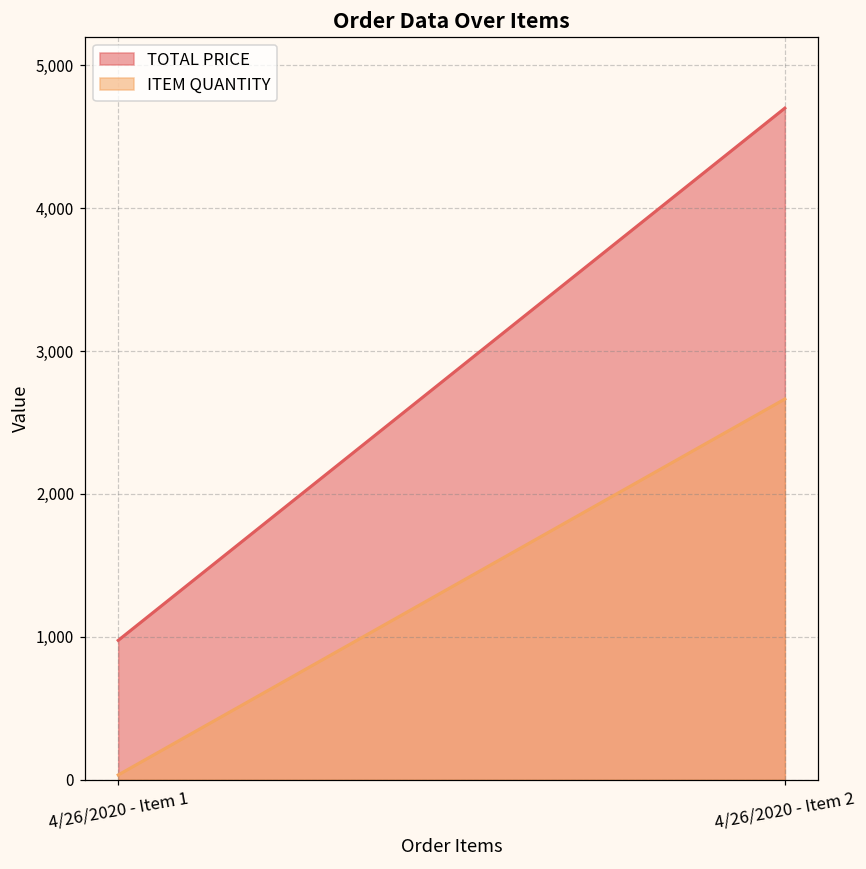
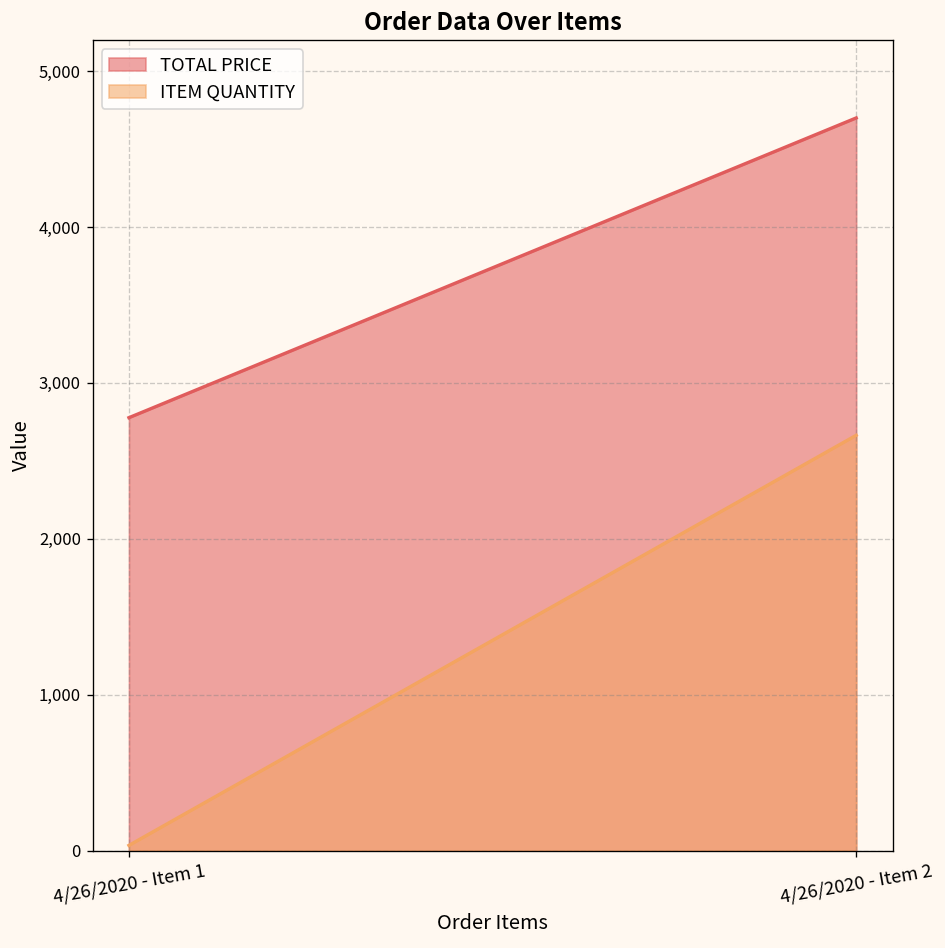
TOTAL PRICE, 4/26/2020 - Item 1: 970 -> 2,780
